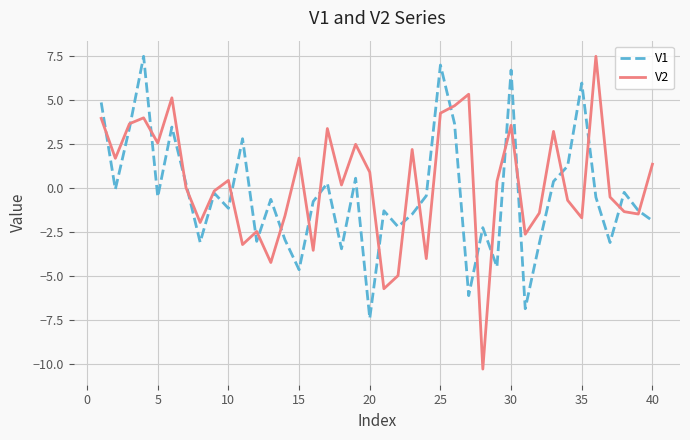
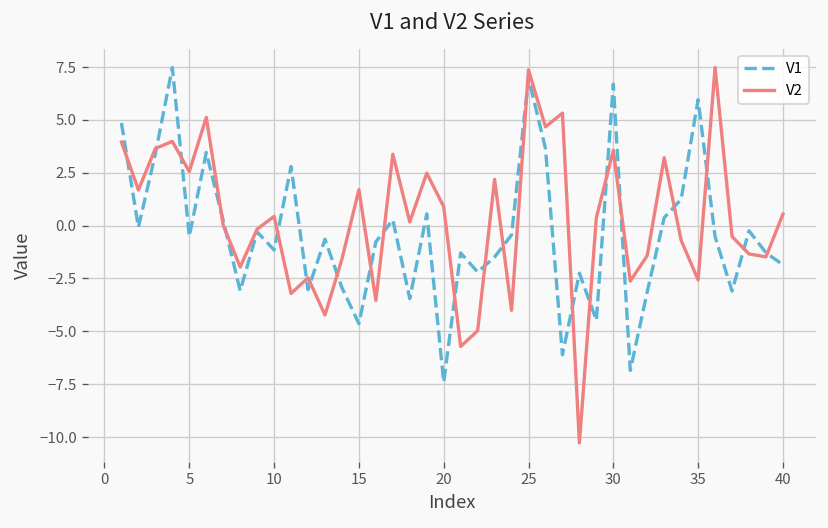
V2, 25: 4.3 -> 7.4
V2, 35: -1.7 -> -2.6
V2, 40: 1.4 -> 0.5
